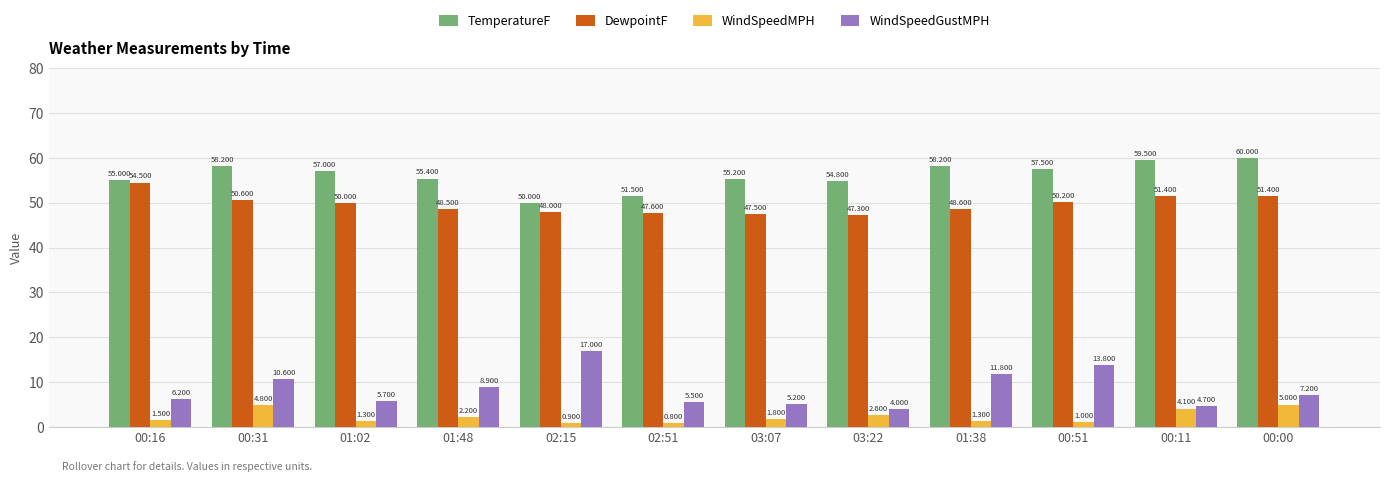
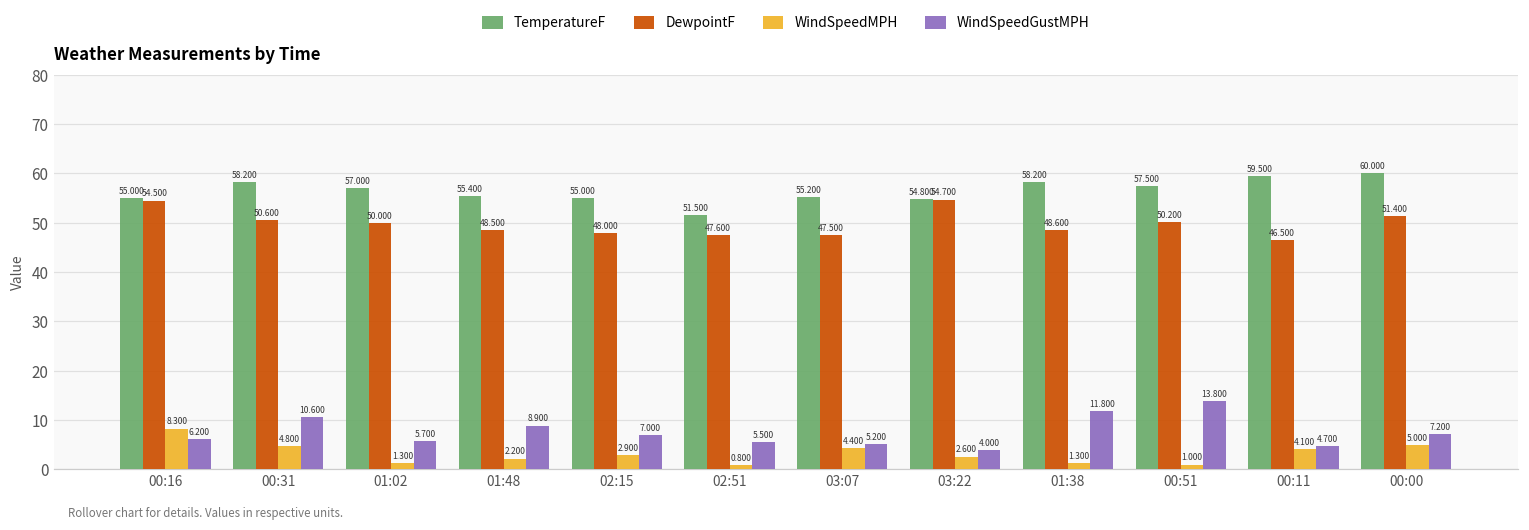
WindSpeedMPH, 00:16: 1.500 -> 8.300
TemperatureF, 02:15: 50.000 -> 55.000
WindSpeedMPH, 02:15: 0.900 -> 2.900
WindSpeedGustMPH, 02:15: 17.000 -> 7.000
WindSpeedMPH, 03:07: 1.800 -> 4.400
DewpointF, 03:22: 47.300 -> 54.700
DewpointF, 00:11: 51.400 -> 46.500
